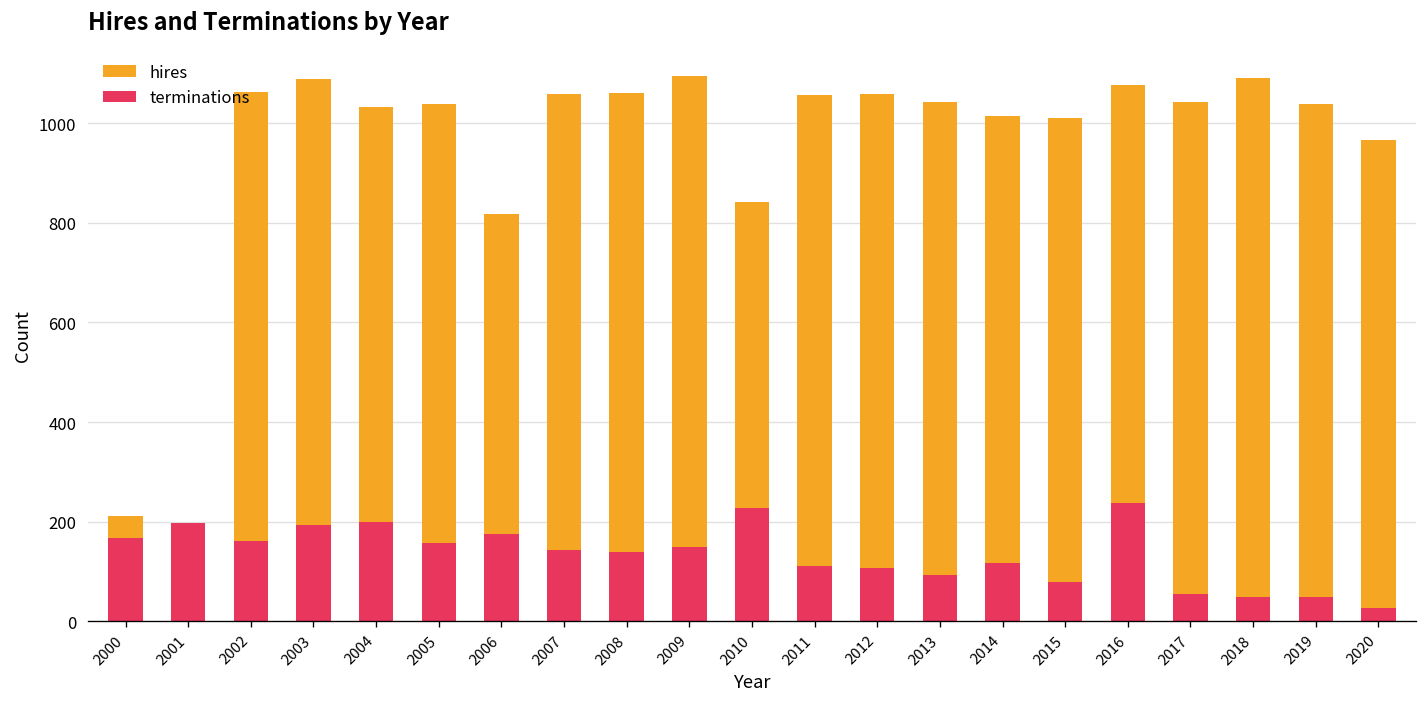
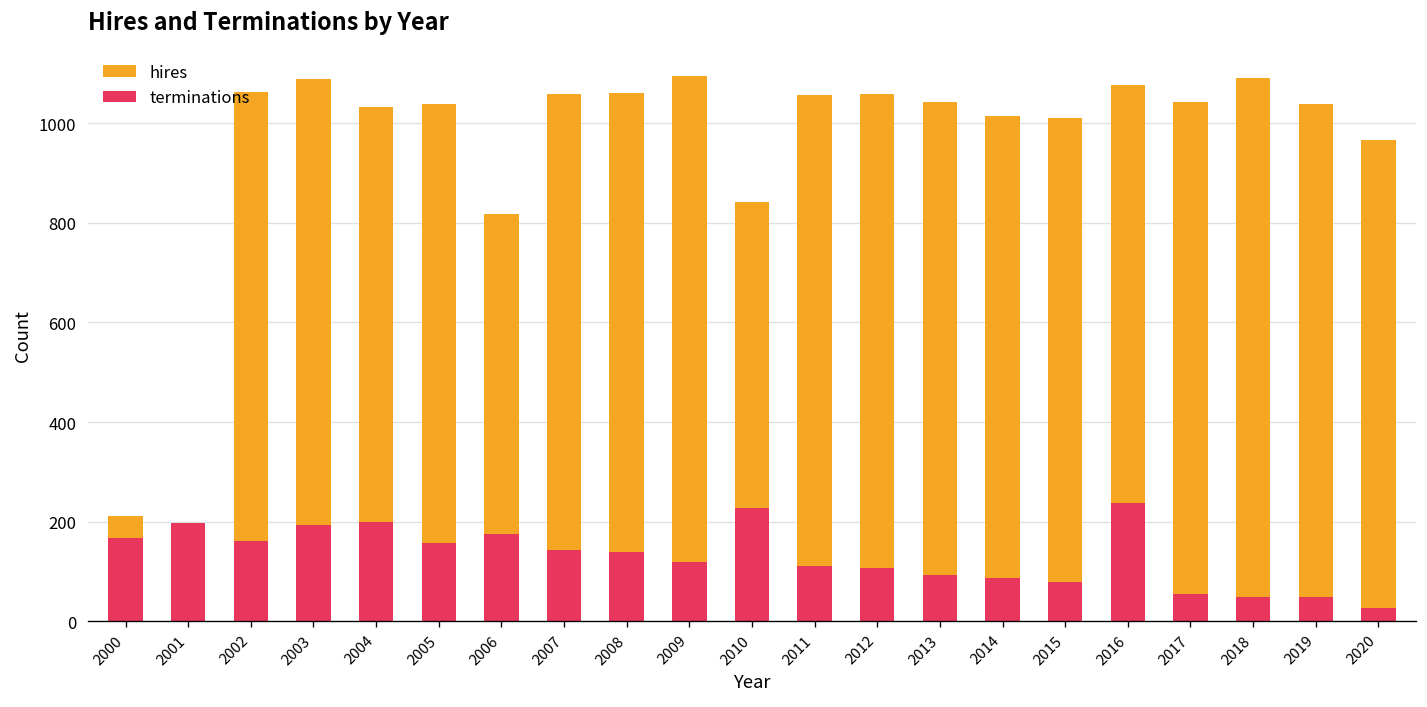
terminations, 2009: 150 -> 120
terminations, 2014: 120 -> 90
